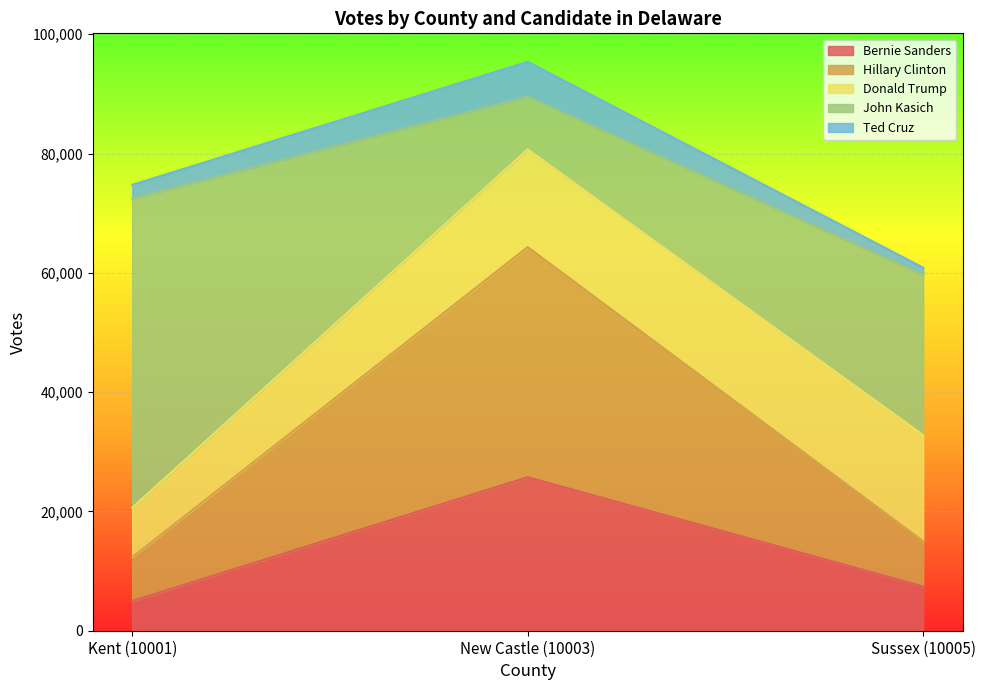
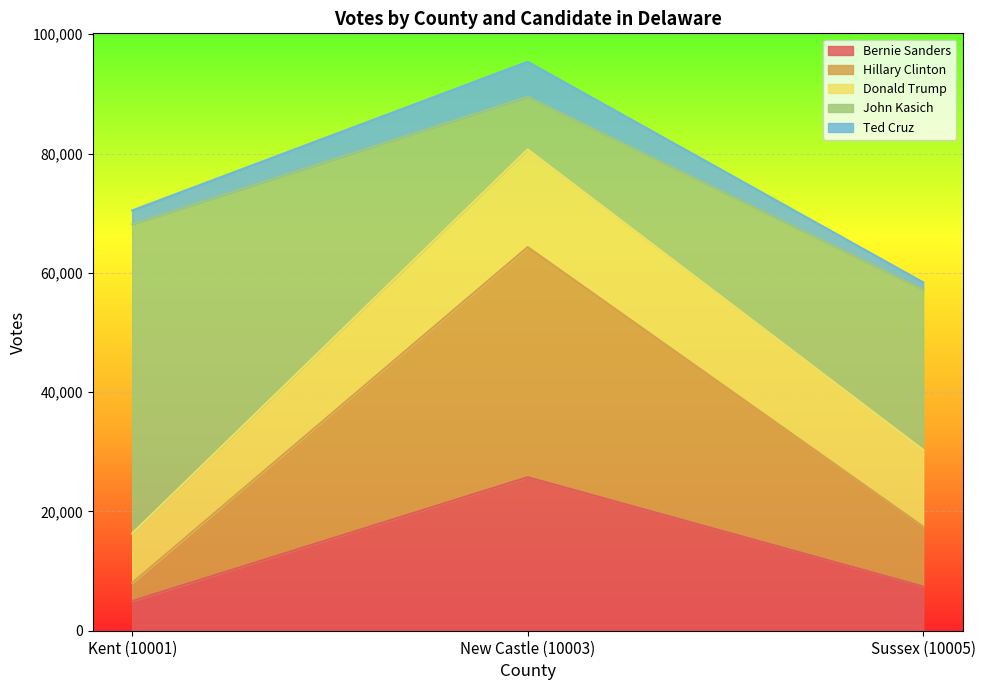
Hillary Clinton, Kent (10001): 7,000 -> 3,000
Hillary Clinton, Sussex (10005): 8,000 -> 10,000
Donald Trump, Sussex (10005): 18,000 -> 13,000
